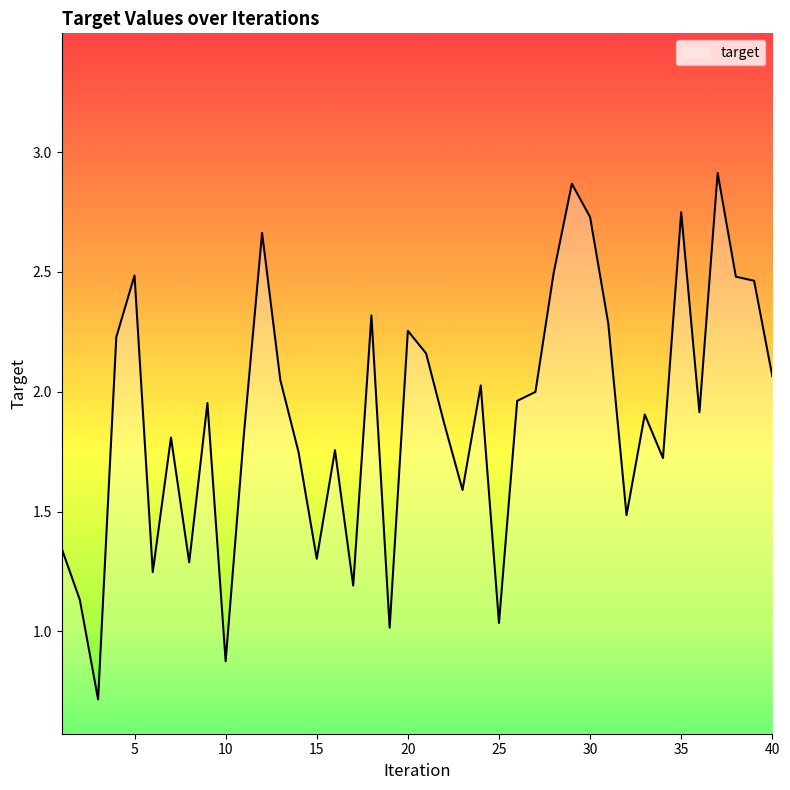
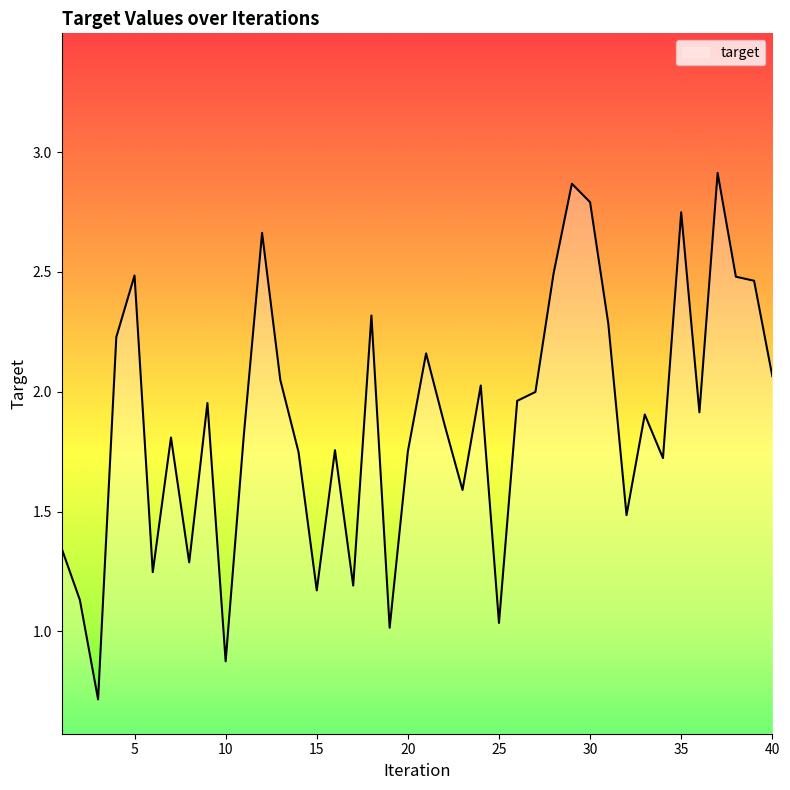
15: 1.30 -> 1.17
20: 2.25 -> 1.75
30: 2.73 -> 2.79
